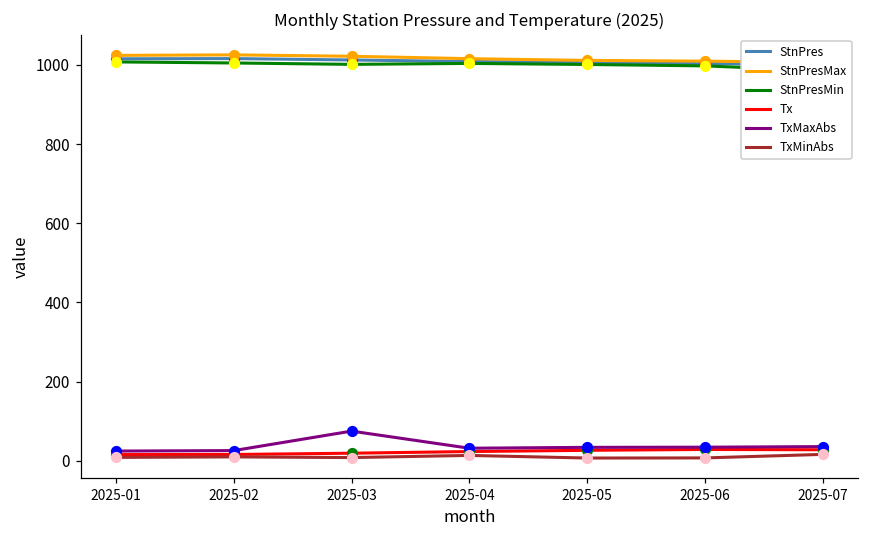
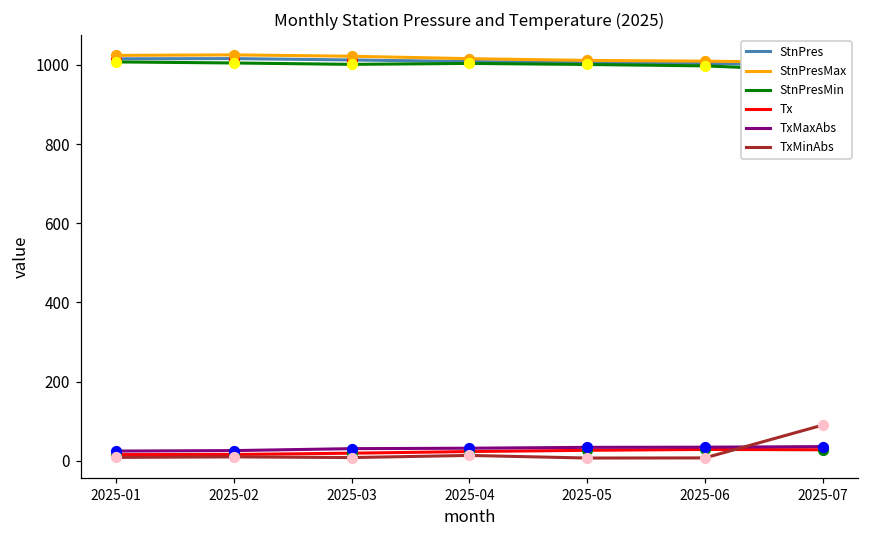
TxMaxAbs, 2025-03: 80 -> 30
TxMinAbs, 2025-07: 20 -> 90
